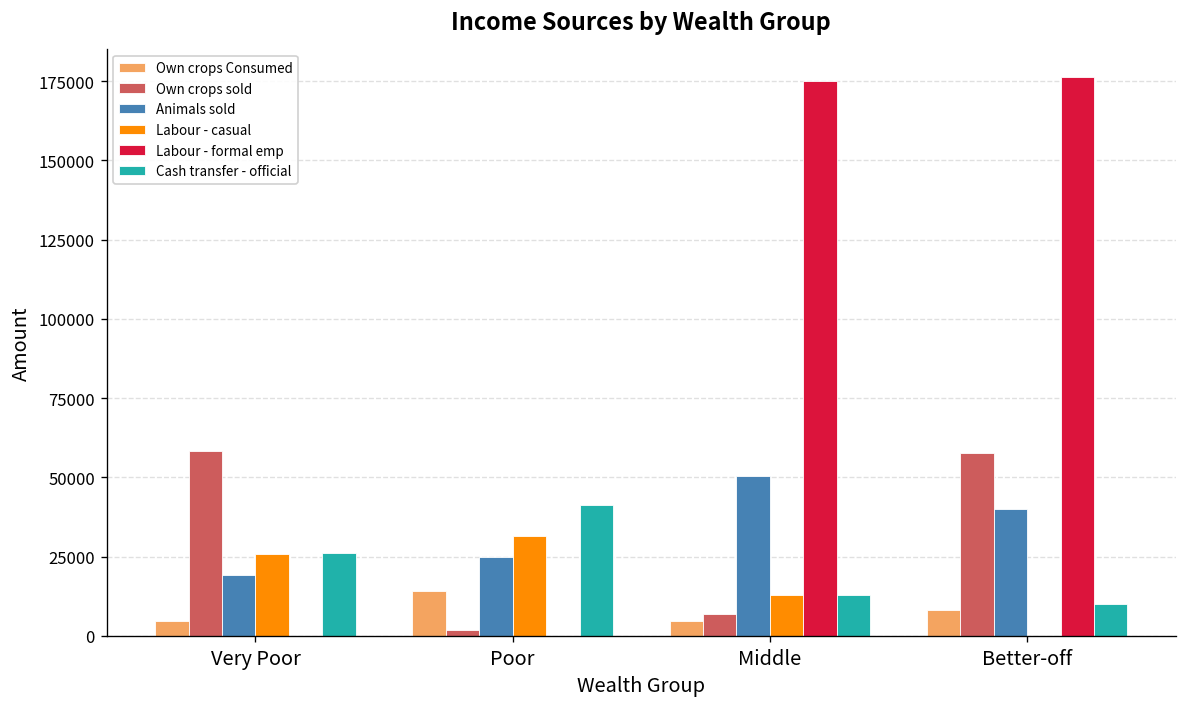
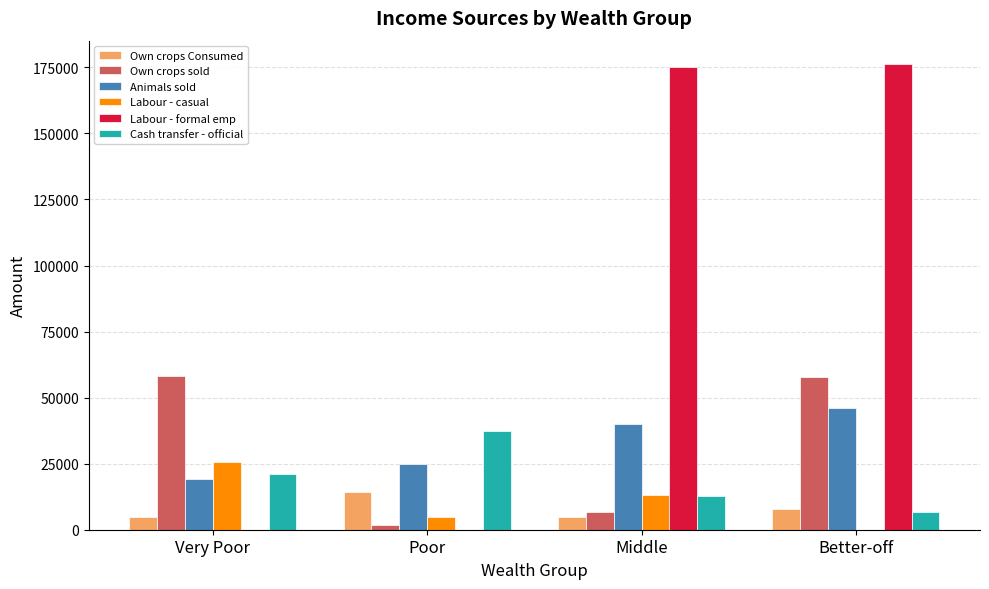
Cash transfer - official, Very Poor: 26000 -> 21000
Labour - casual, Poor: 31000 -> 5000
Cash transfer - official, Poor: 41000 -> 37000
Animals sold, Middle: 50000 -> 40000
Animals sold, Better-off: 40000 -> 46000
Cash transfer - official, Better-off: 10000 -> 7000
